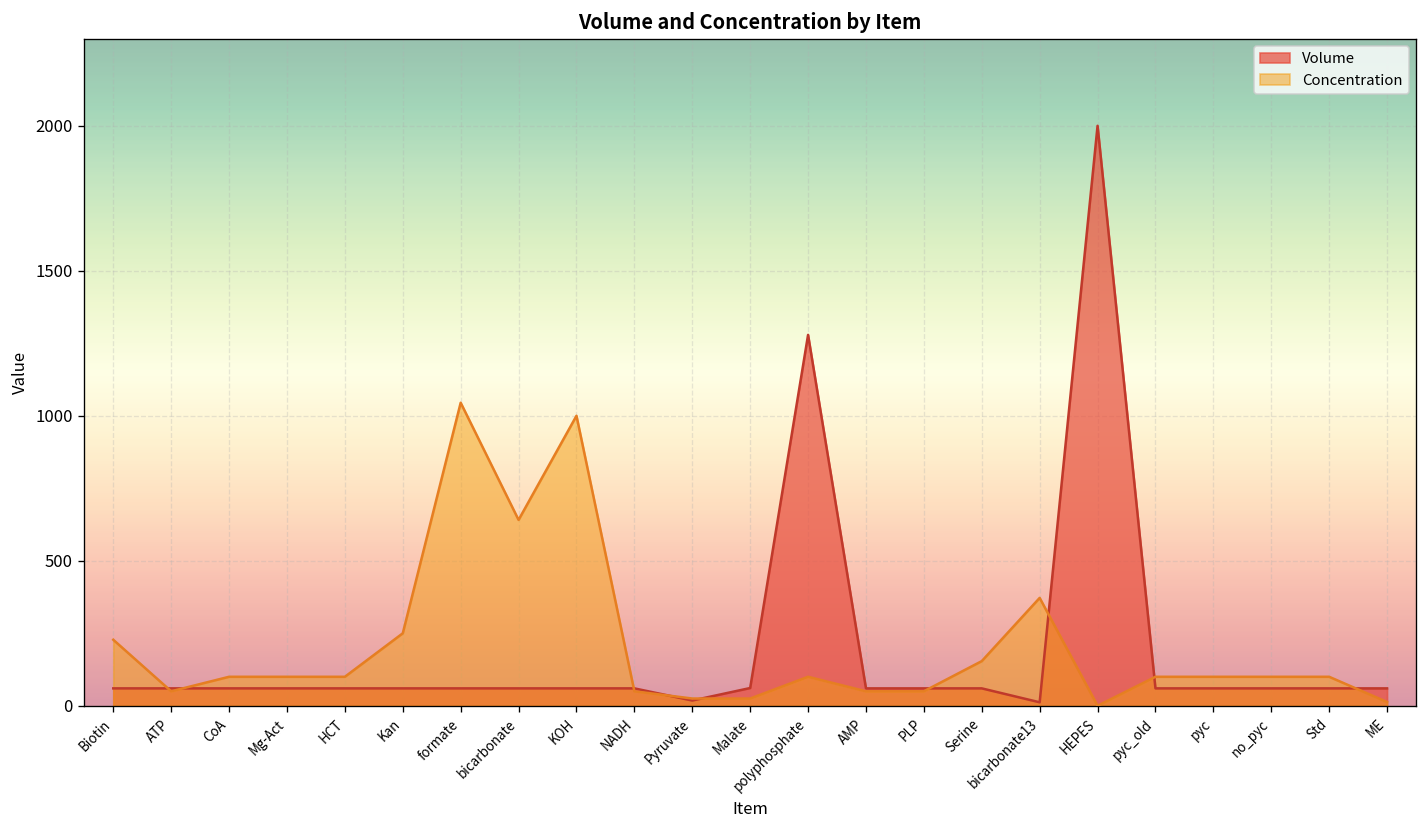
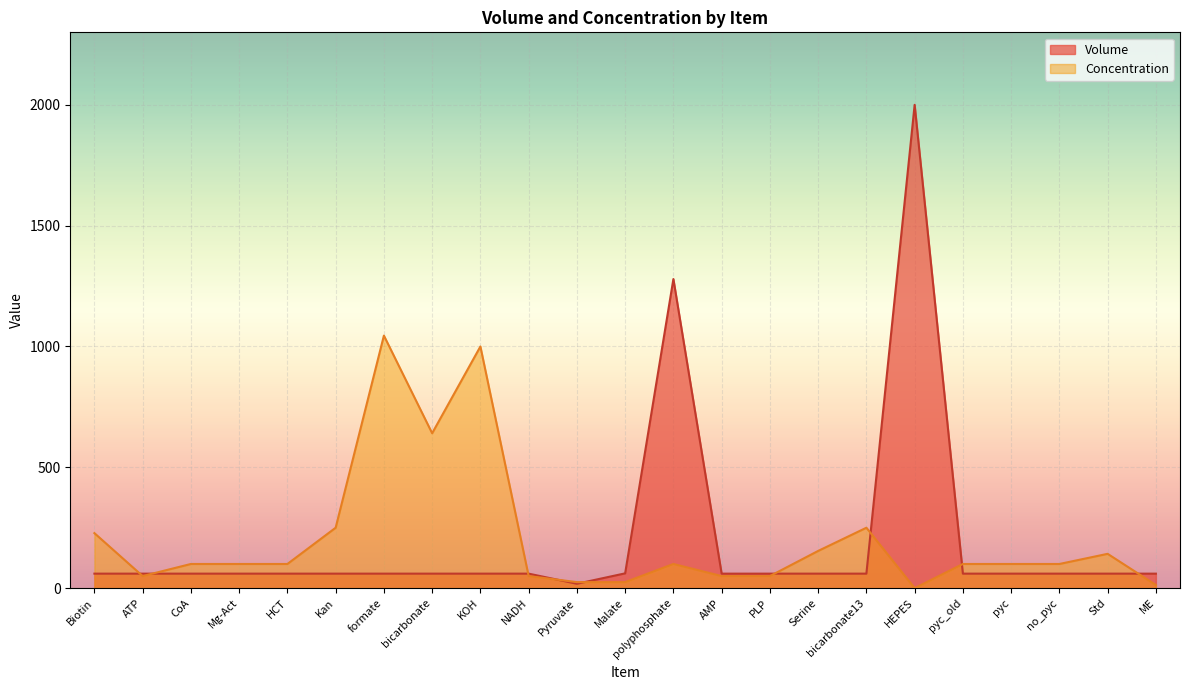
Volume, bicarbonate13: 10 -> 60
Concentration, bicarbonate13: 370 -> 250
Concentration, Std: 100 -> 140
